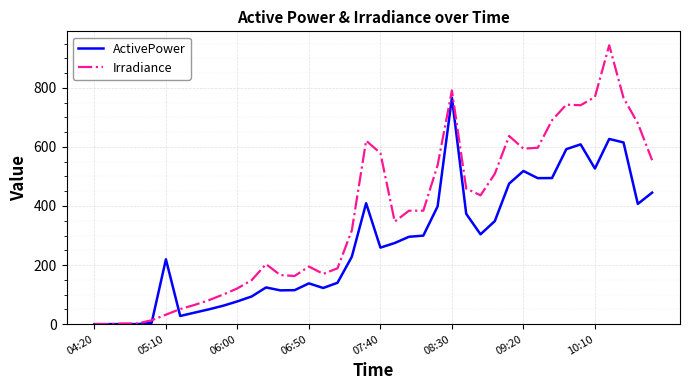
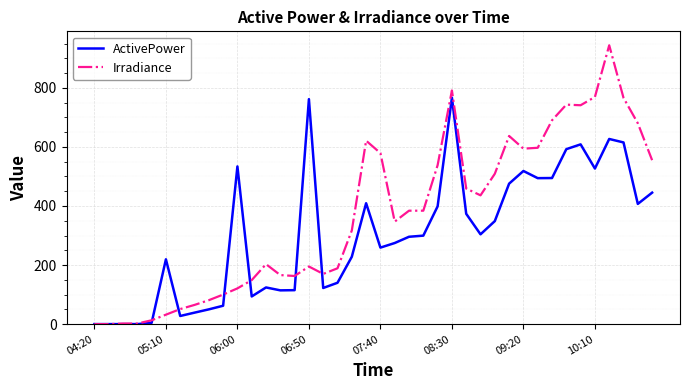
ActivePower, 06:00: 80 -> 530
ActivePower, 06:50: 140 -> 760
